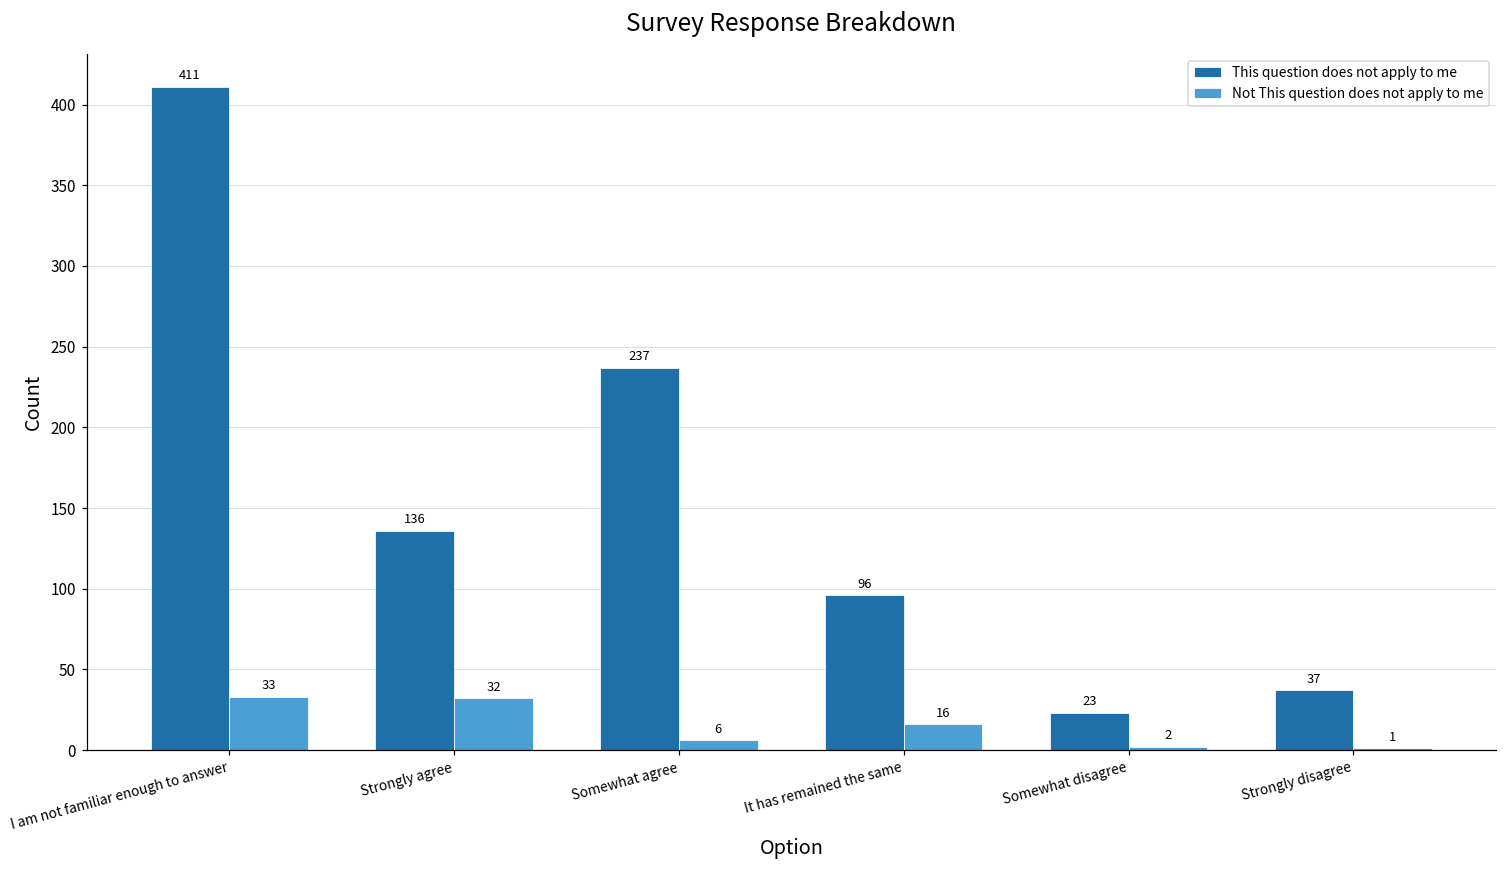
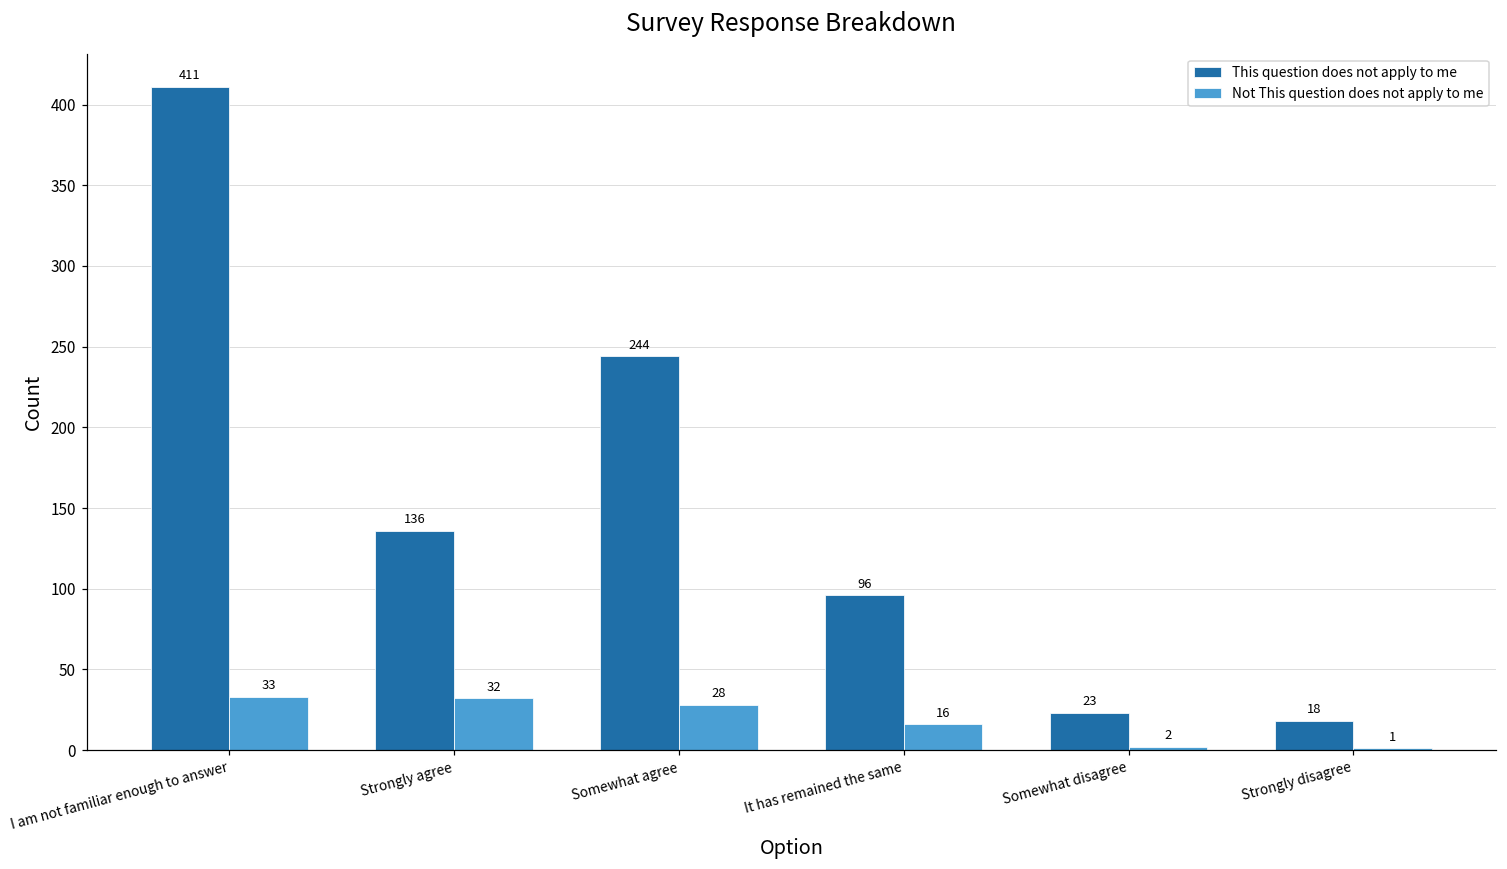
This question does not apply to me, Somewhat agree: 237 -> 244
Not This question does not apply to me, Somewhat agree: 6 -> 28
This question does not apply to me, Strongly disagree: 37 -> 18
